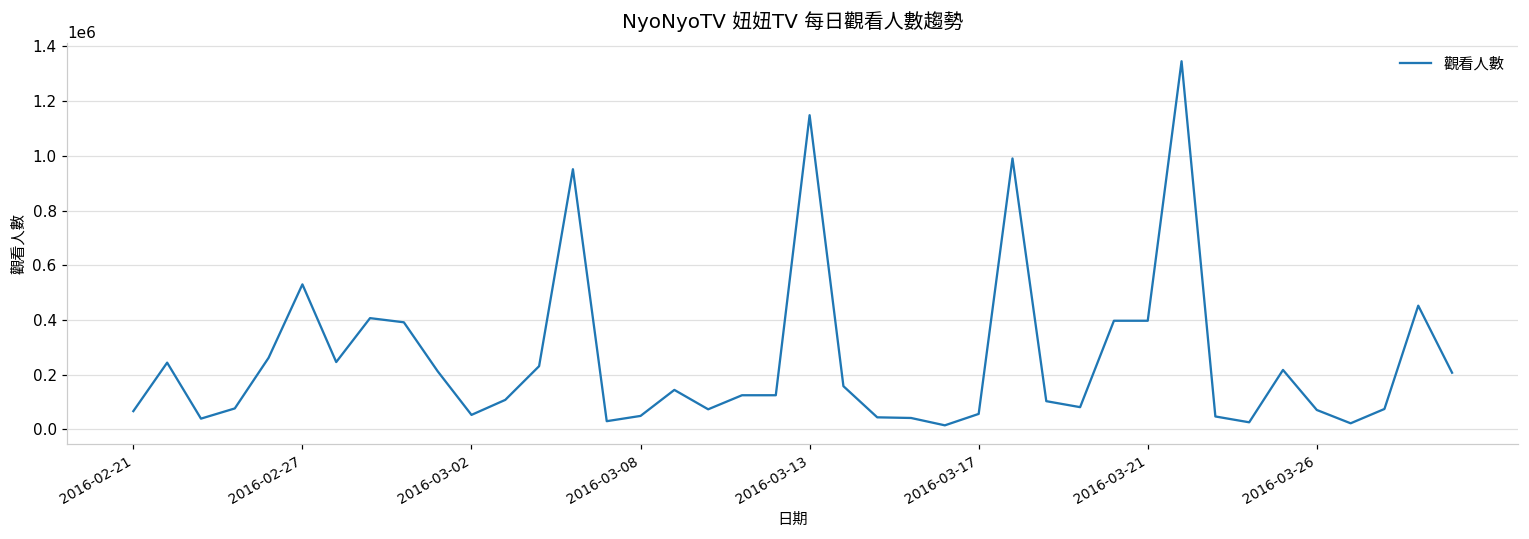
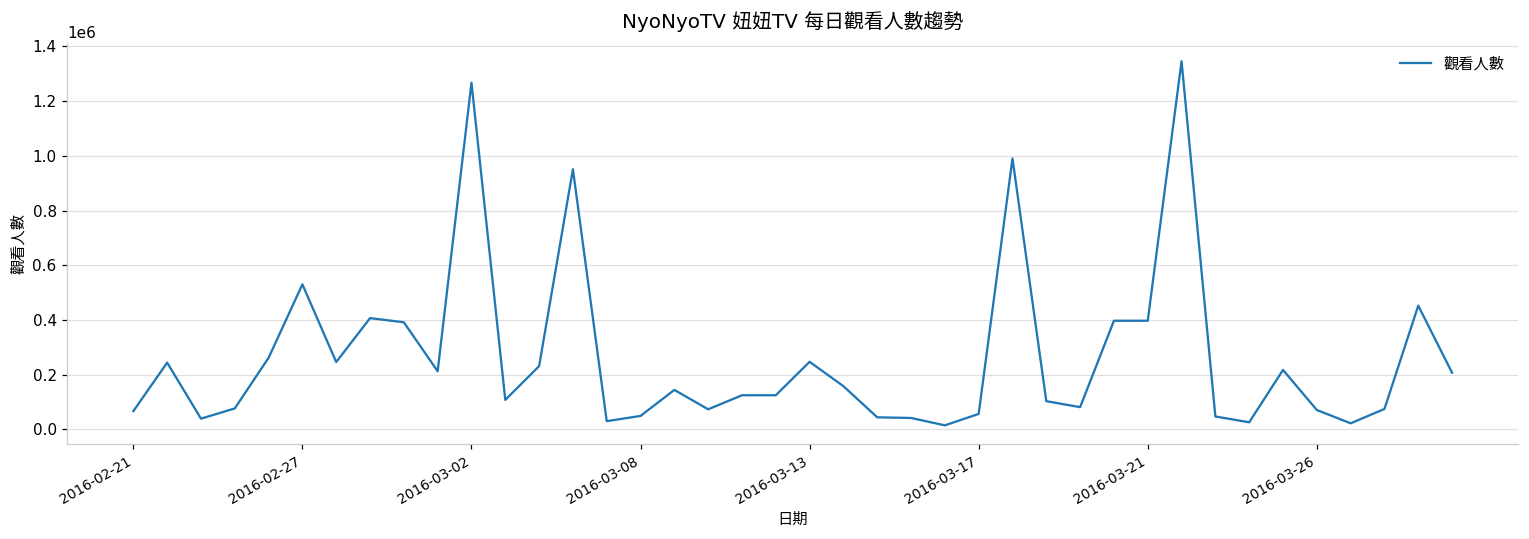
2016-03-02: 50000 -> 1270000
2016-03-13: 1150000 -> 250000
